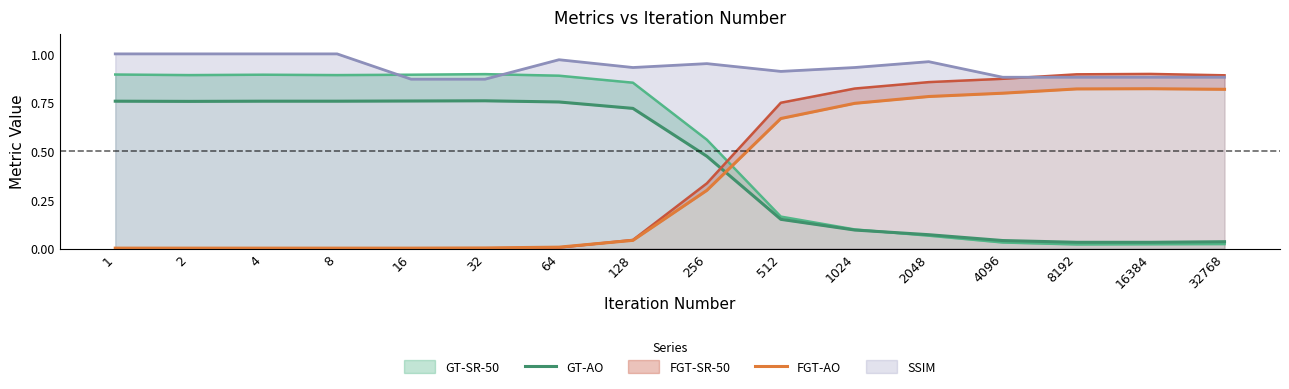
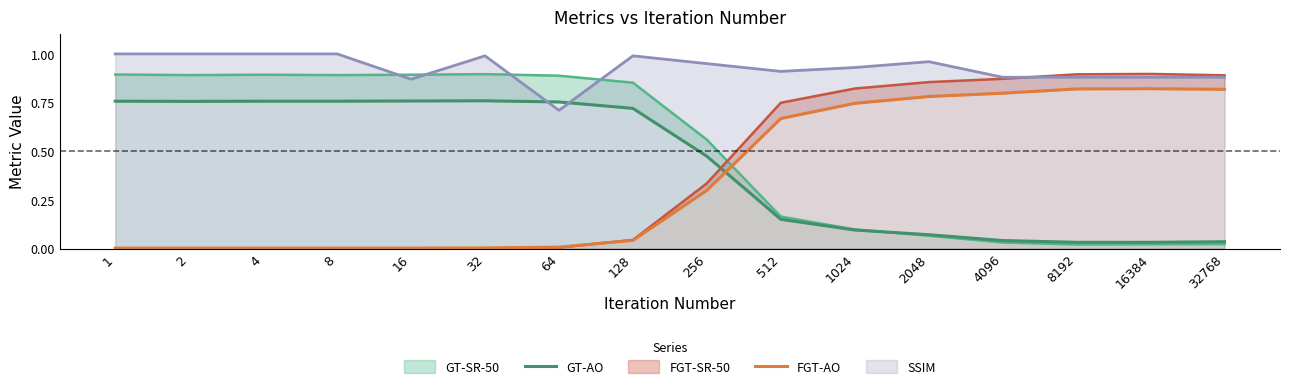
SSIM, 32: 0.87 -> 0.99
SSIM, 64: 0.97 -> 0.71
SSIM, 128: 0.93 -> 0.99
